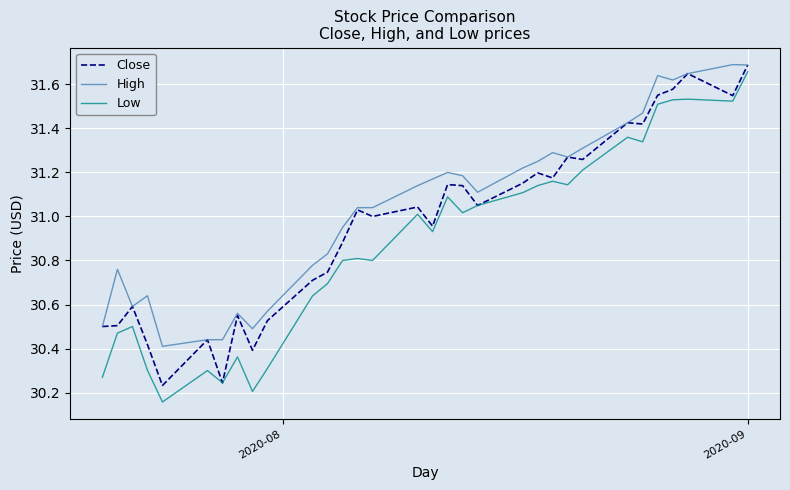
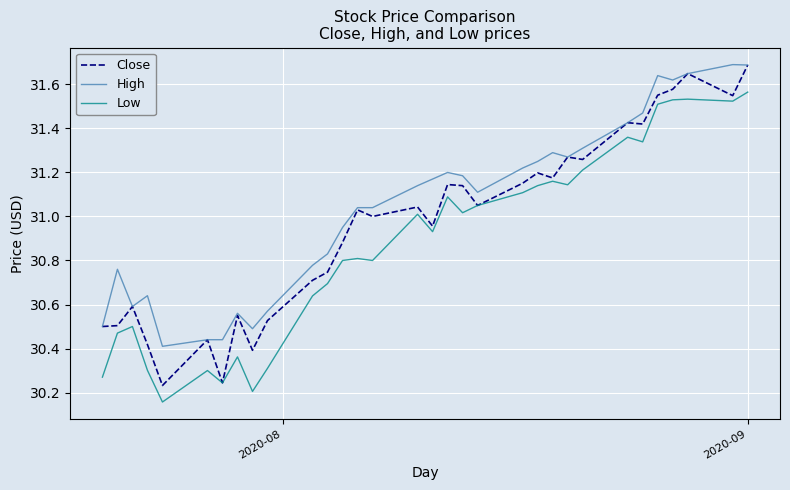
Low, 2020-09: 31.66 -> 31.57
